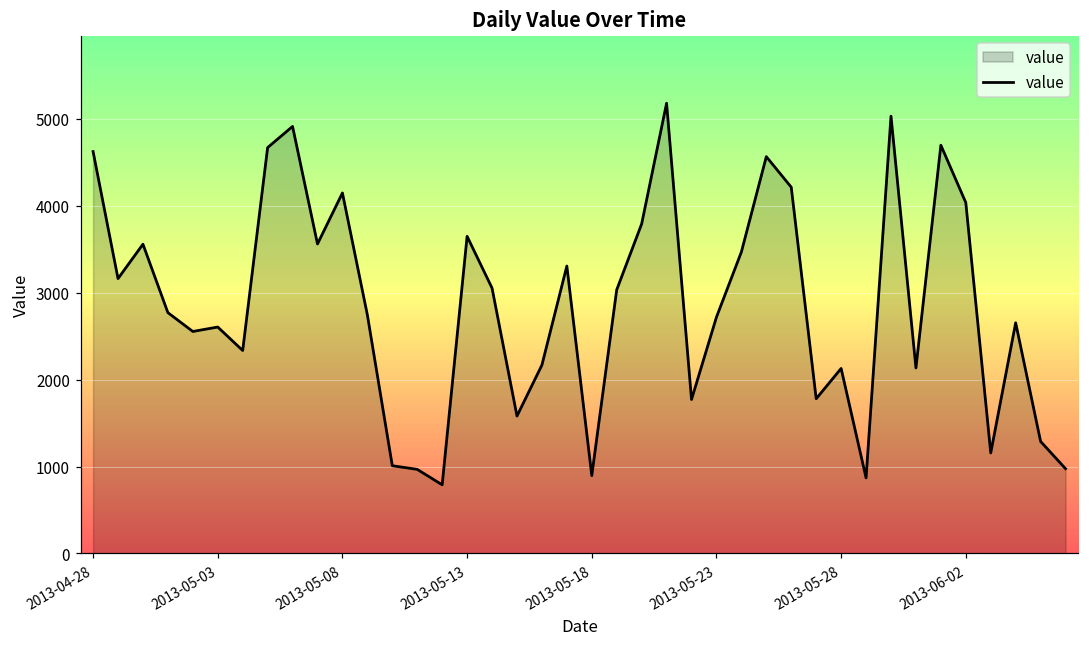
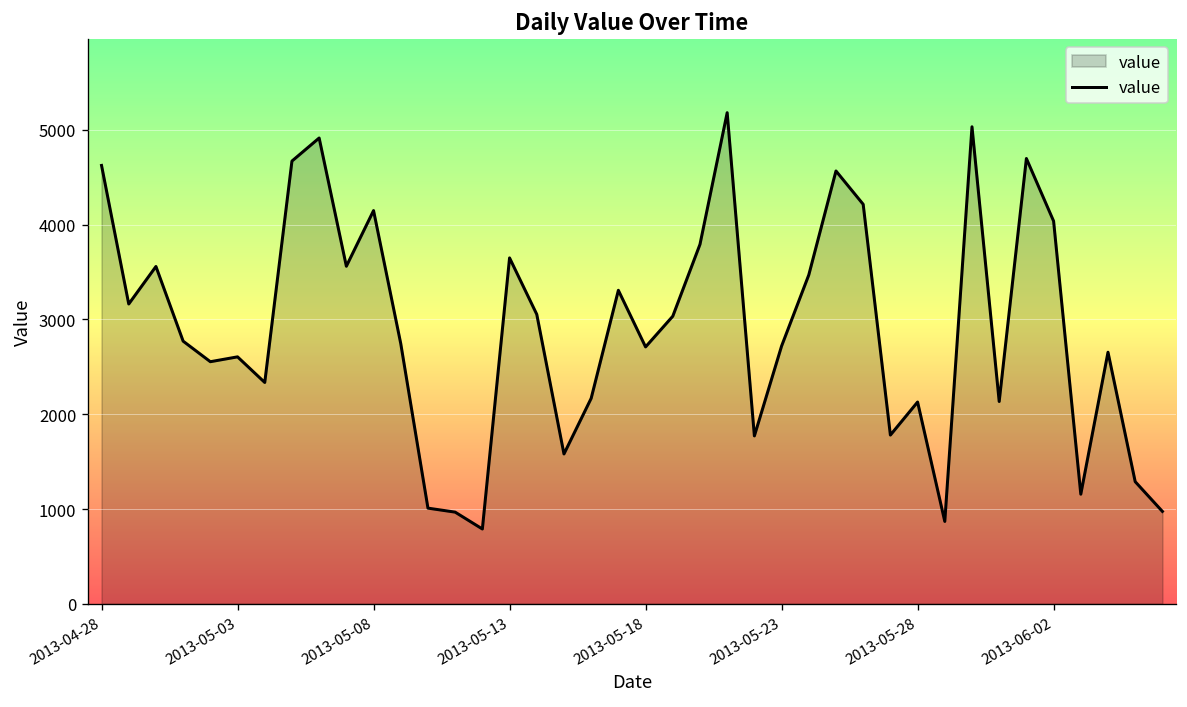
2013-05-18: 900 -> 2700
